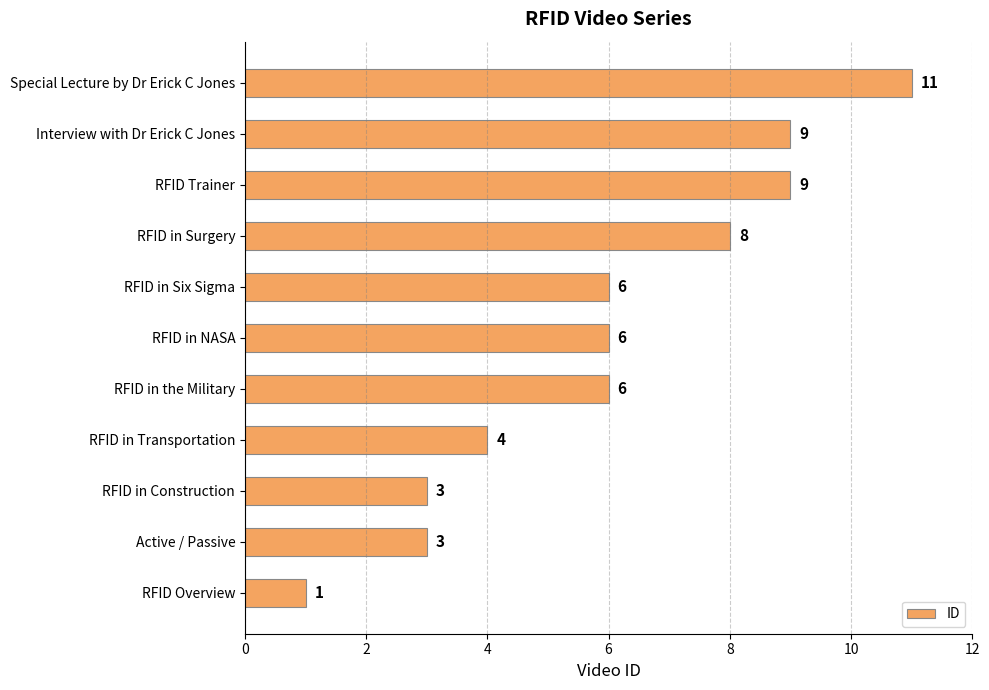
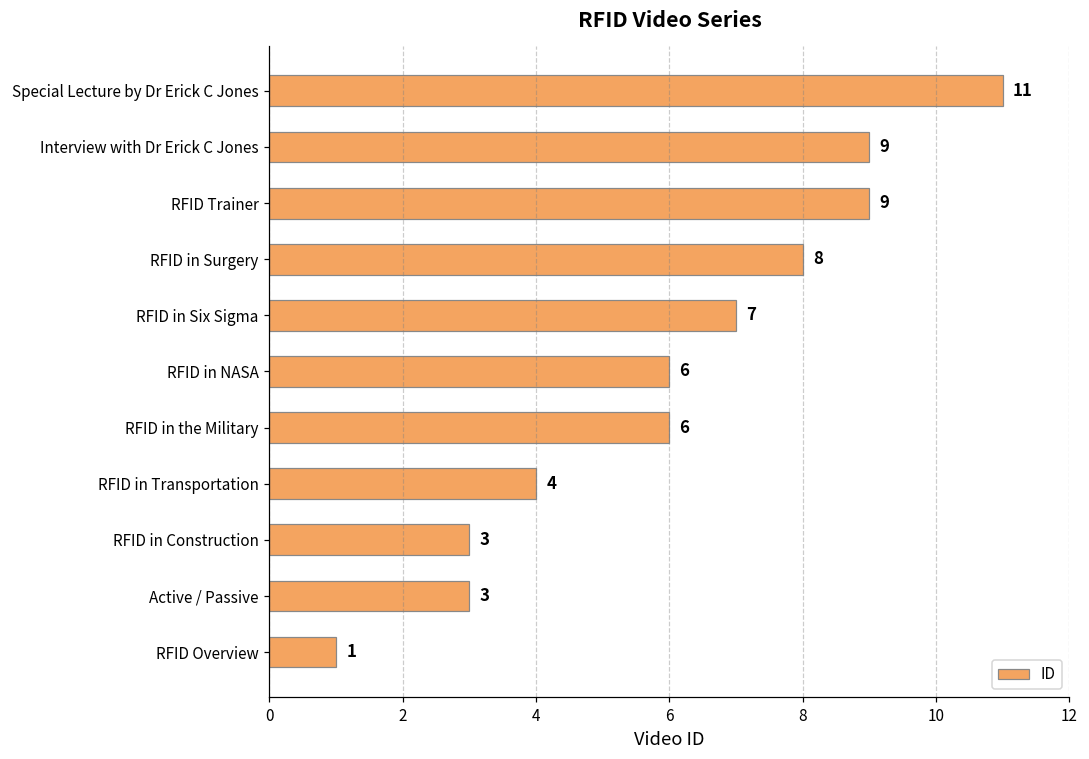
RFID in Six Sigma: 6 -> 7
